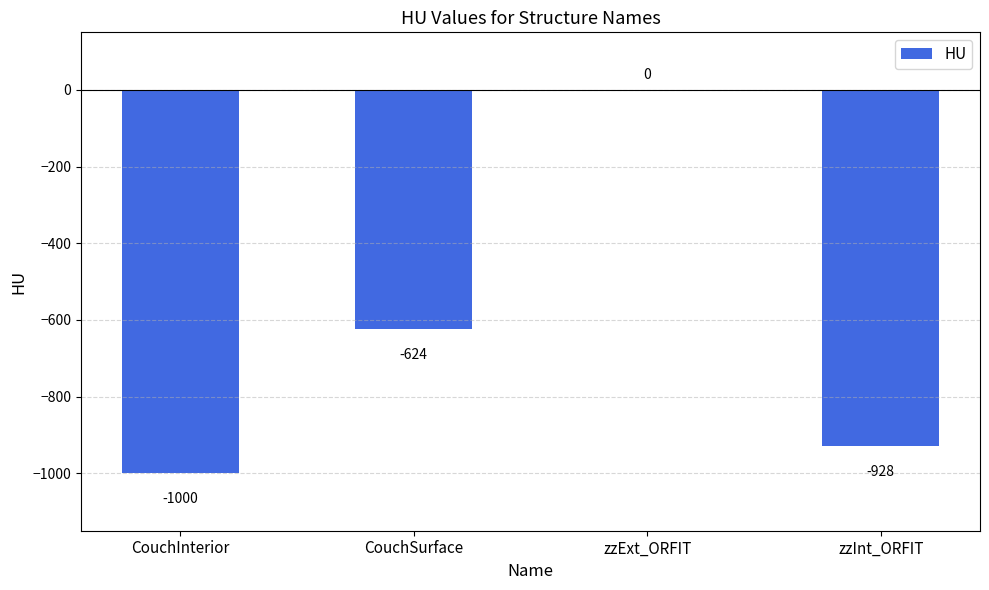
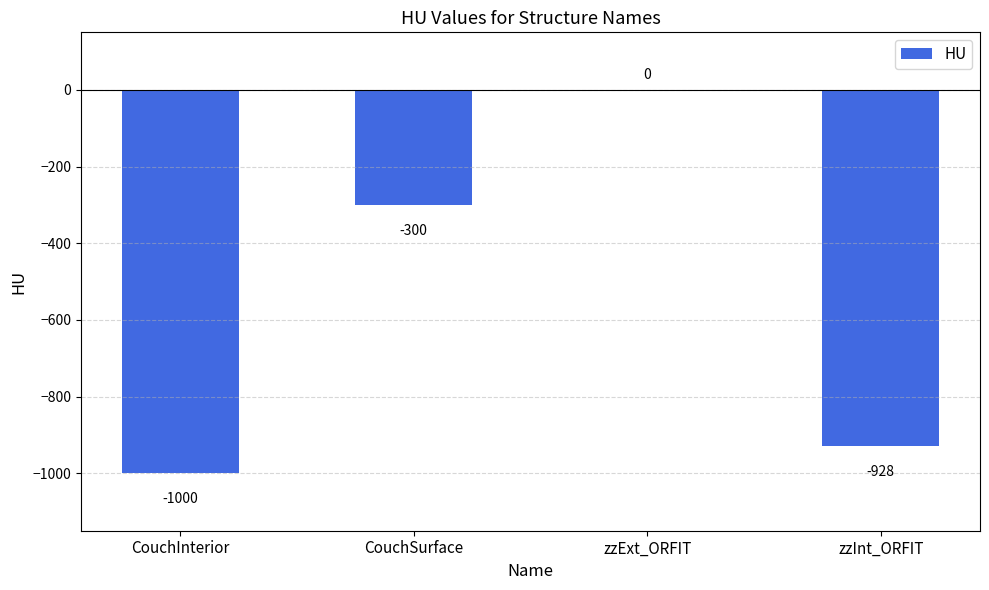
CouchSurface: -624 -> -300
